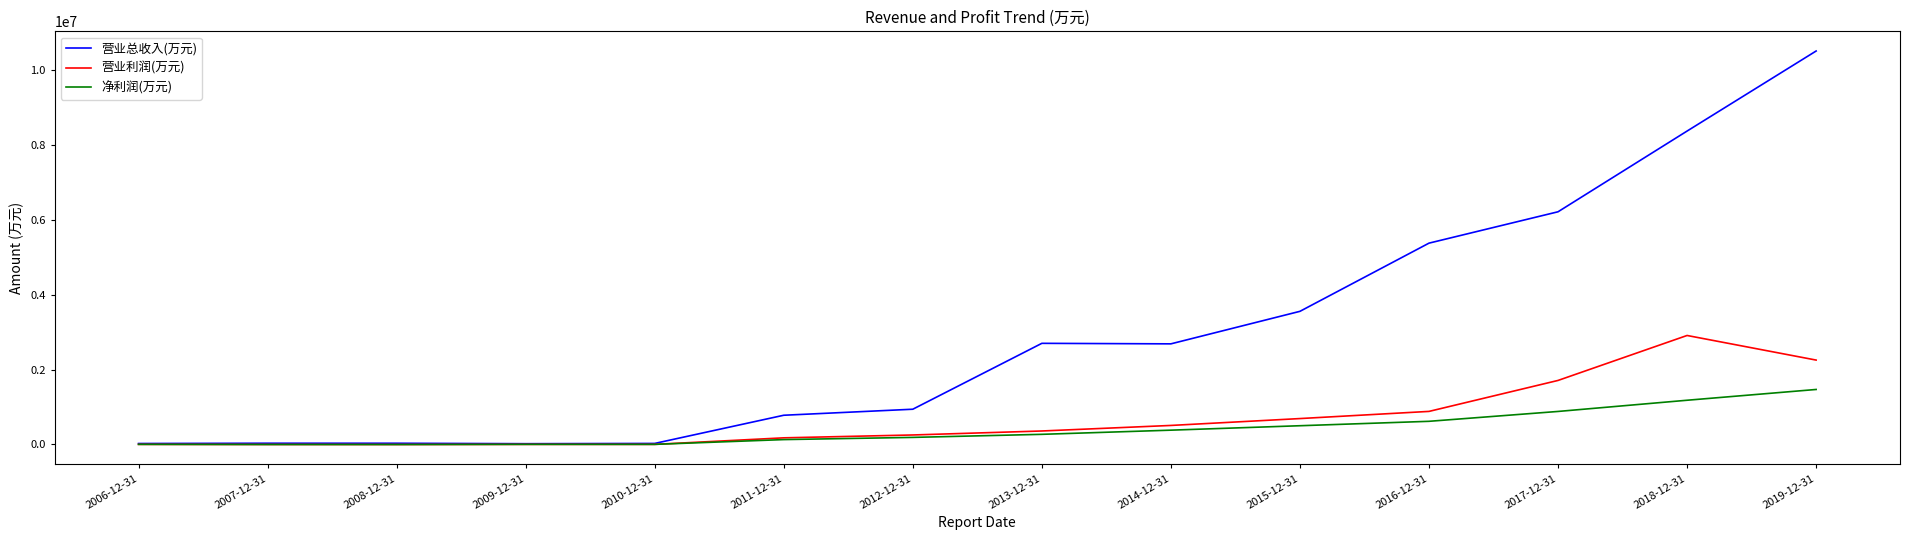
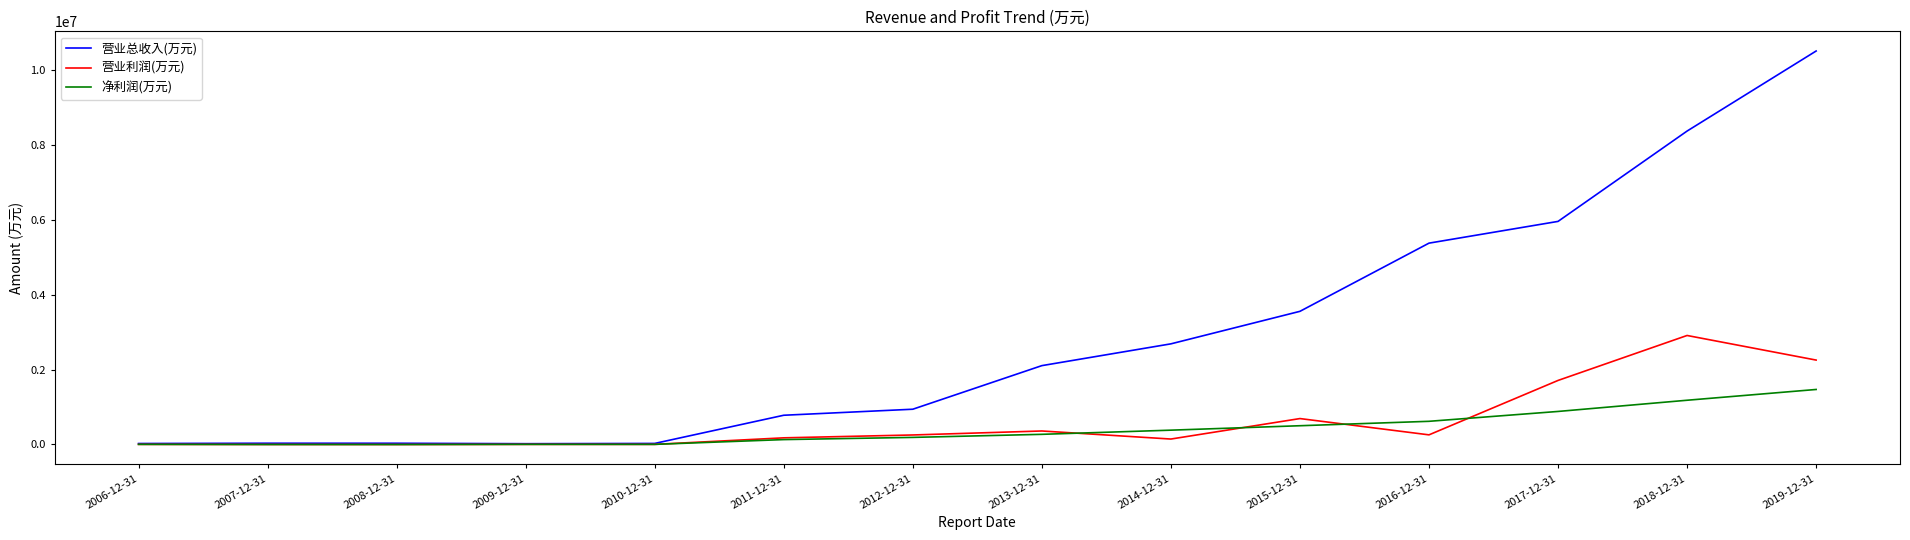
营业总收入(万元), 2013-12-31: 2700000 -> 2100000
营业利润(万元), 2014-12-31: 500000 -> 100000
营业利润(万元), 2016-12-31: 900000 -> 300000
营业总收入(万元), 2017-12-31: 6200000 -> 6000000
